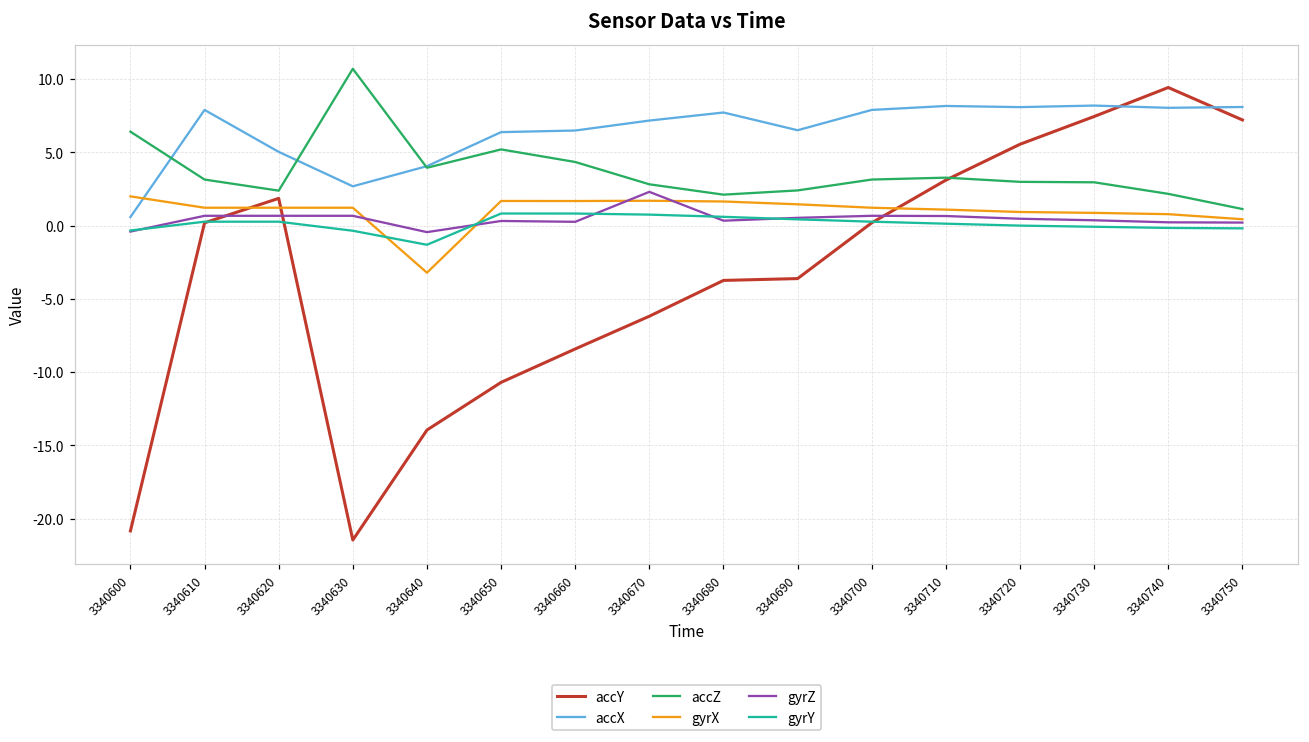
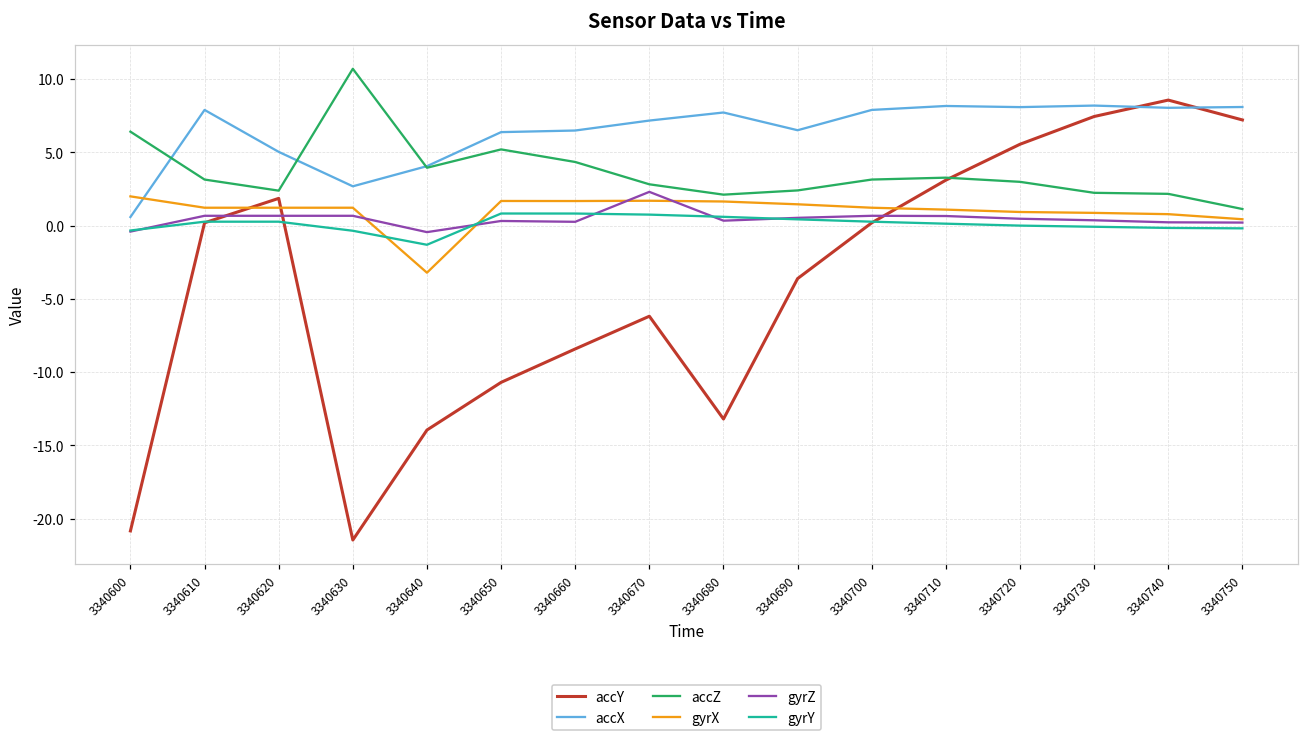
accY, 3340680: -3.7 -> -13.2
accZ, 3340730: 3.0 -> 2.2
accY, 3340740: 9.4 -> 8.6
